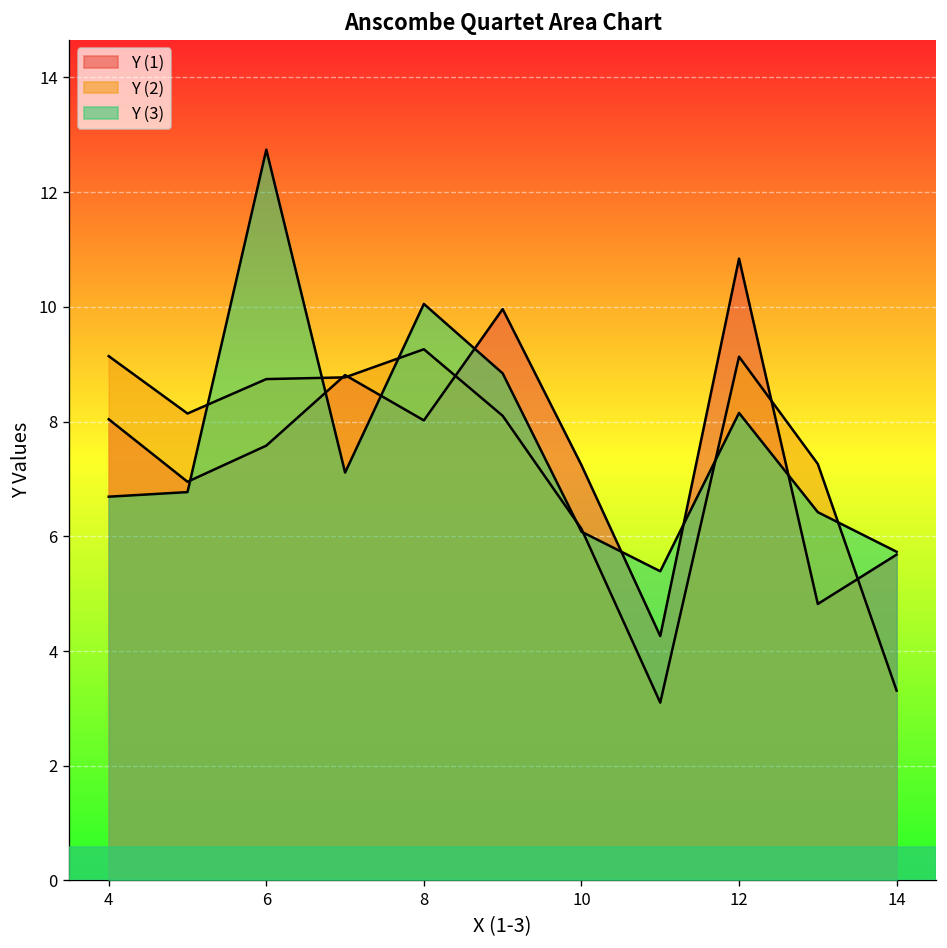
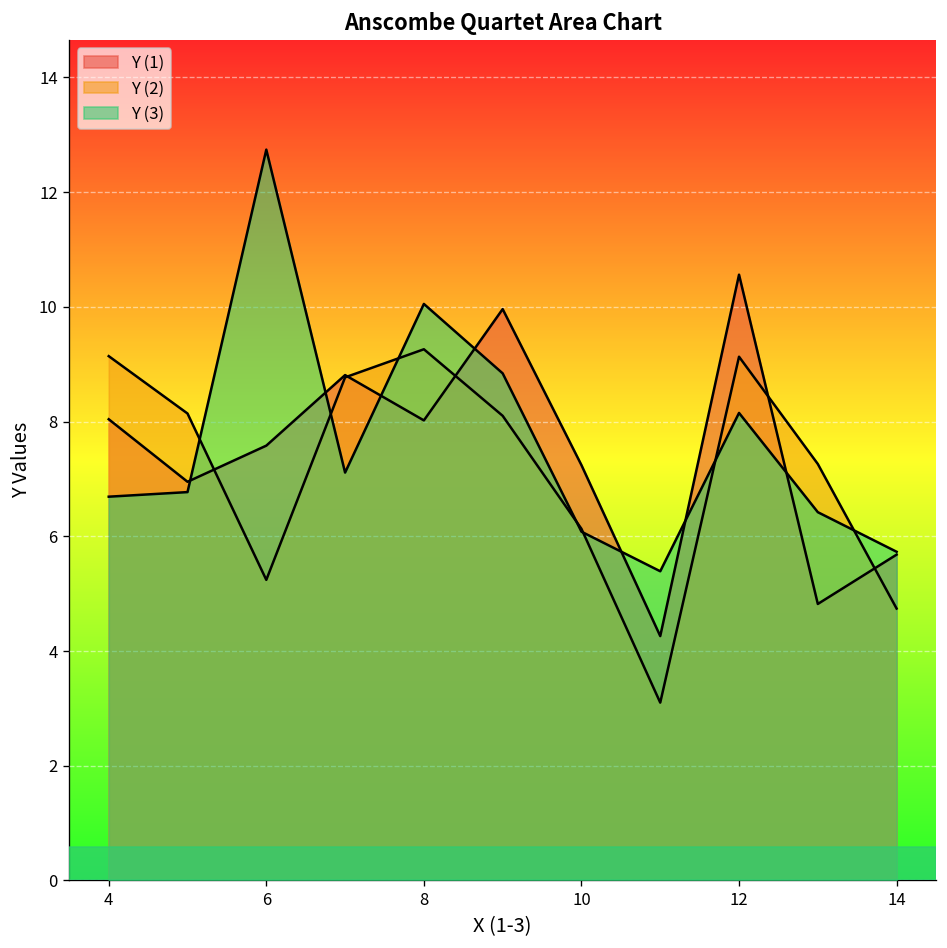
Y (2), 6: 8.7 -> 5.2
Y (1), 12: 10.8 -> 10.6
Y (2), 14: 3.3 -> 4.7
